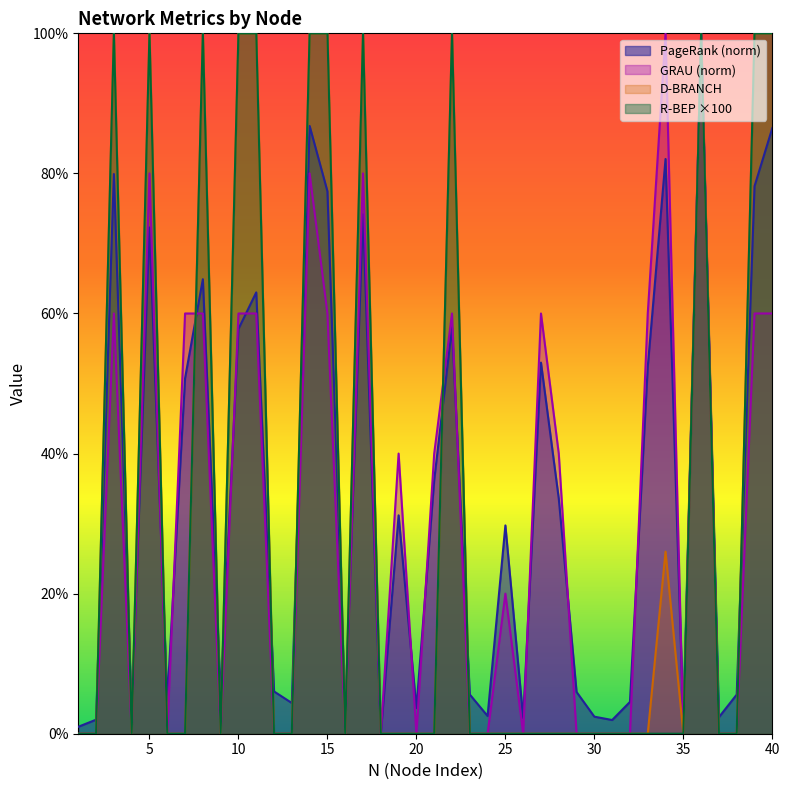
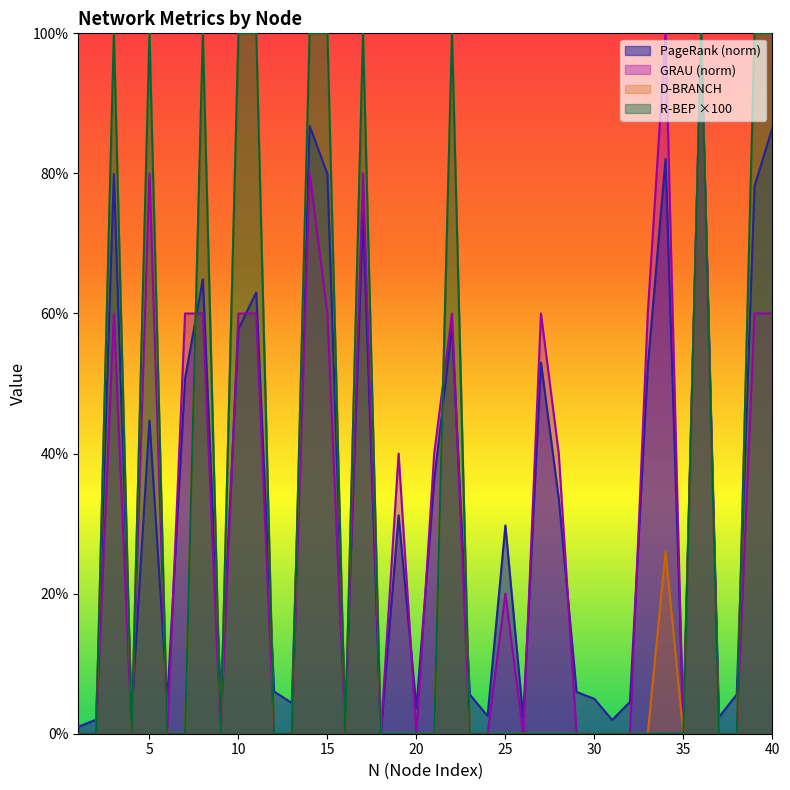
PageRank (norm), 5: 72% -> 45%
PageRank (norm), 15: 77% -> 80%
PageRank (norm), 30: 2% -> 5%
